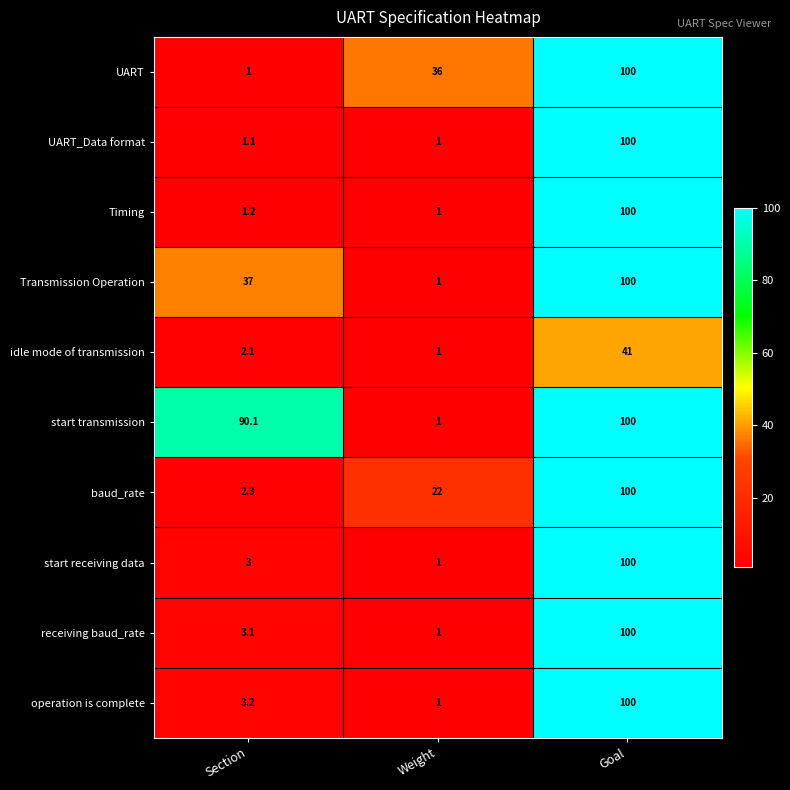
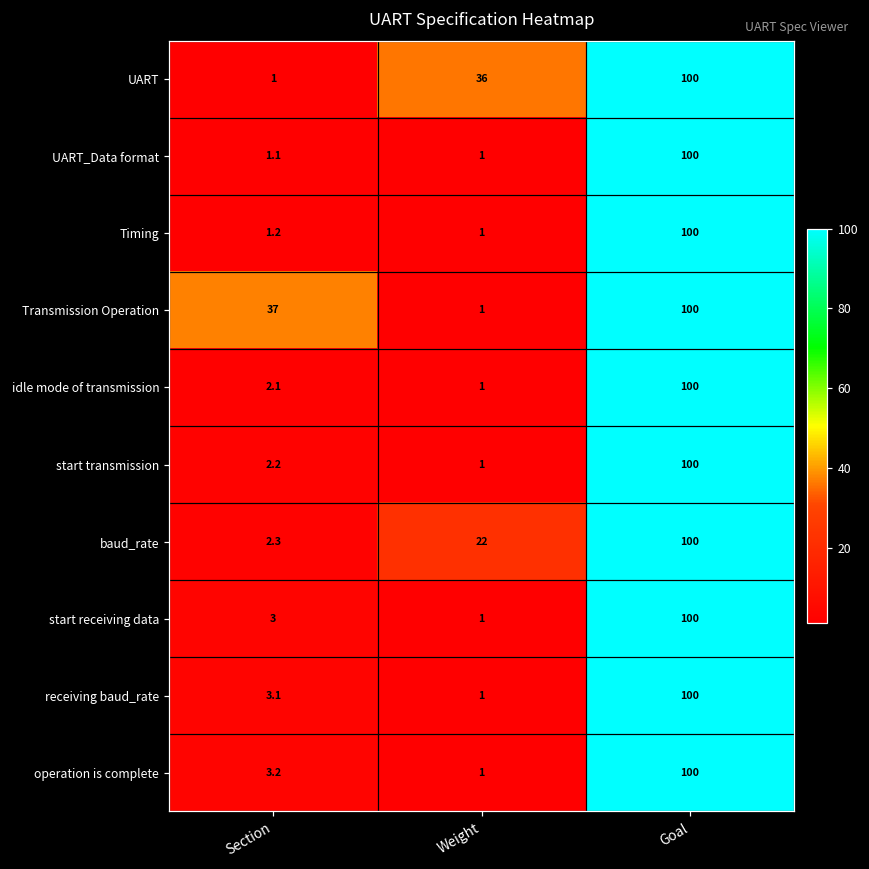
idle mode of transmission, Goal: 41 -> 100
start transmission, Section: 90.1 -> 2.2
